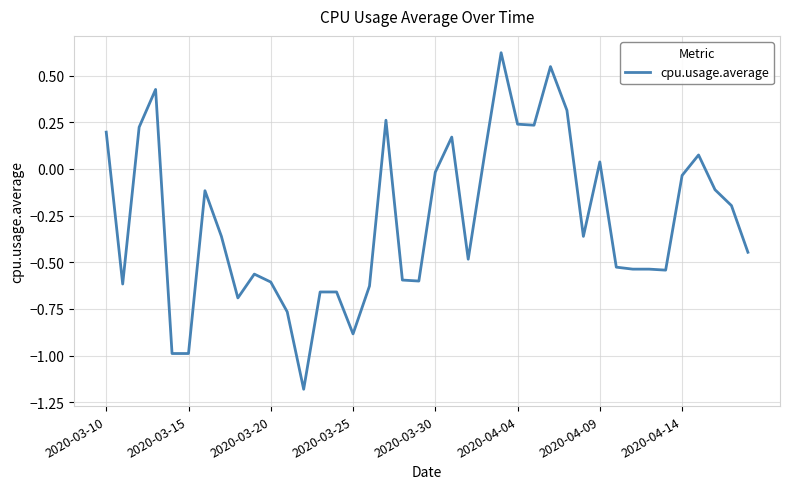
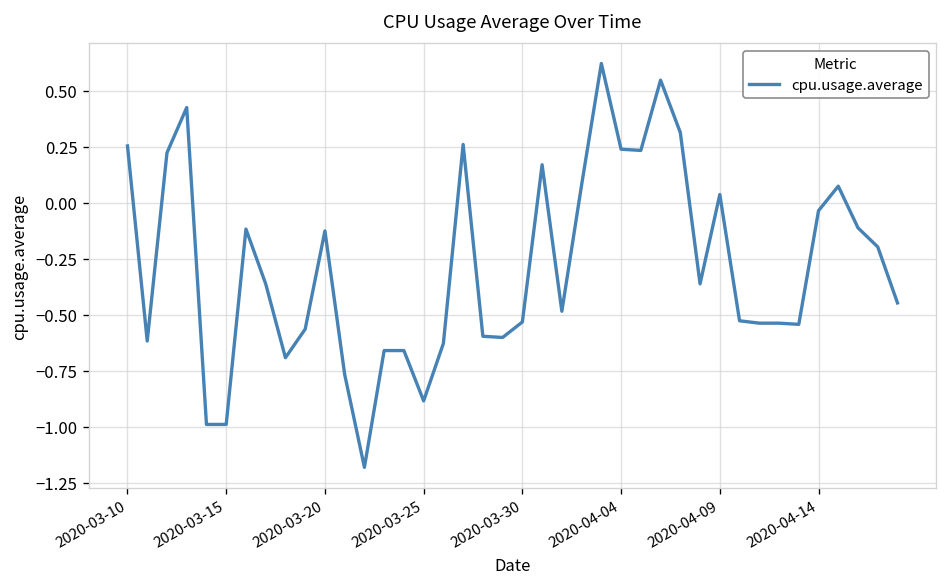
2020-03-10: 0.20 -> 0.25
2020-03-20: -0.61 -> -0.13
2020-03-30: -0.02 -> -0.53
